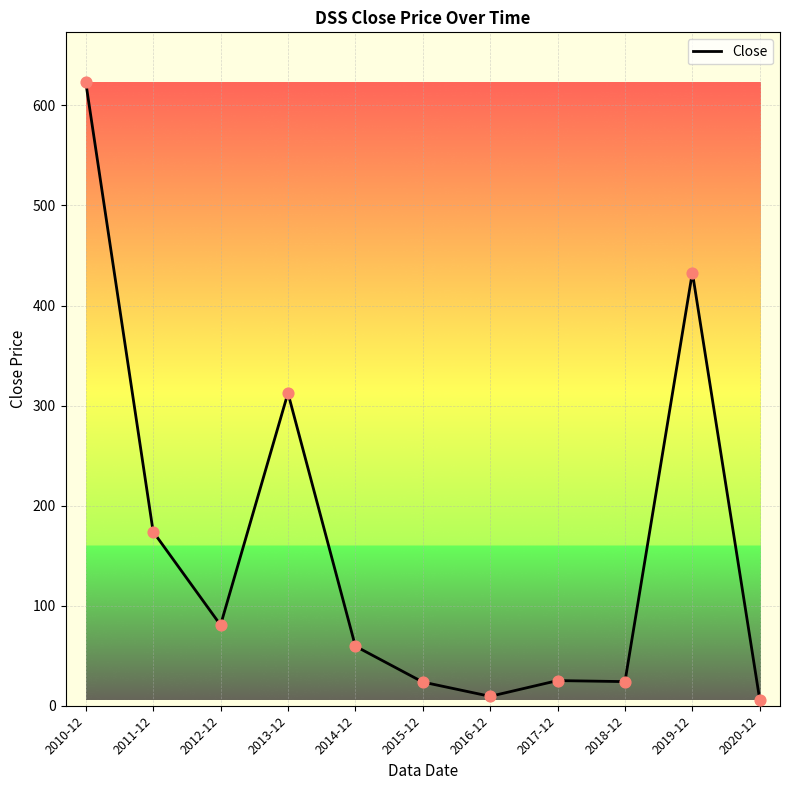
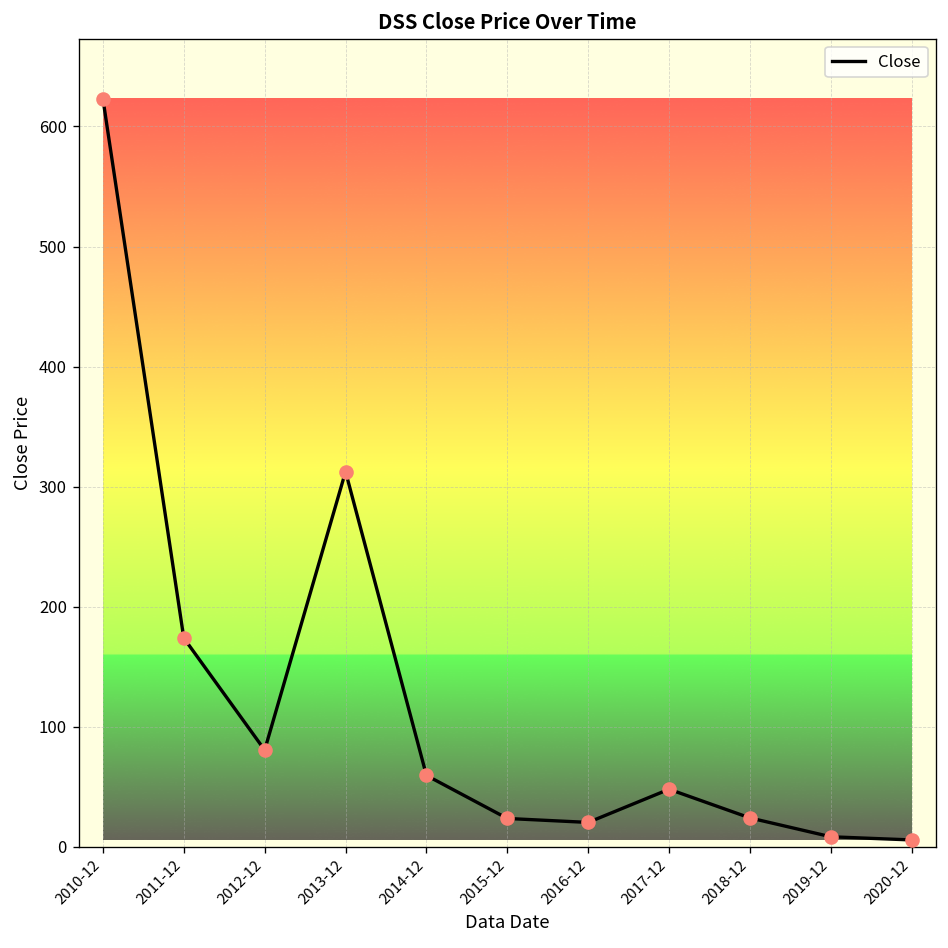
2016-12: 9 -> 20
2017-12: 25 -> 48
2019-12: 433 -> 8
